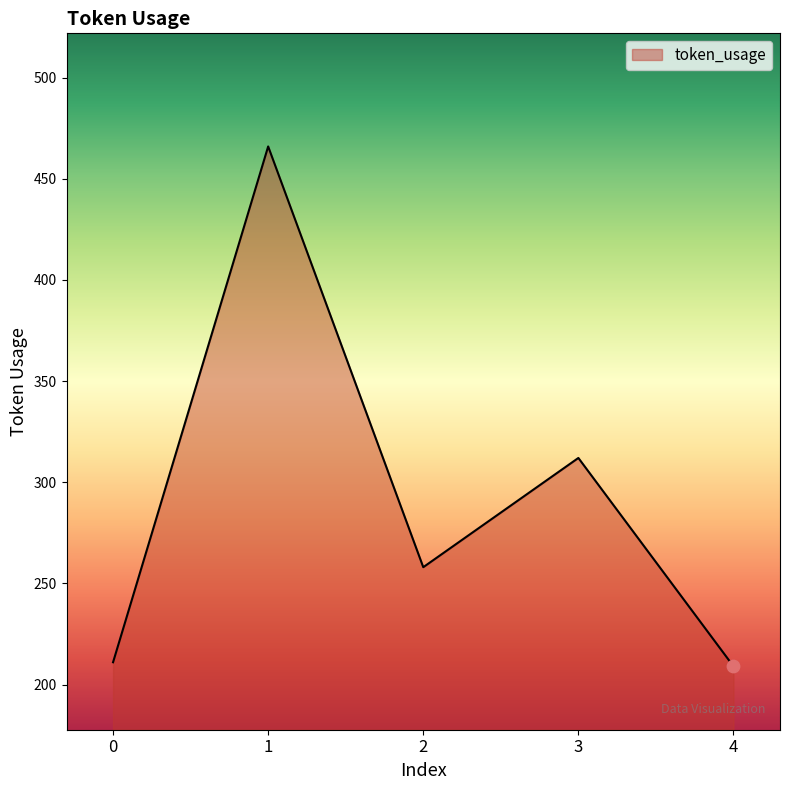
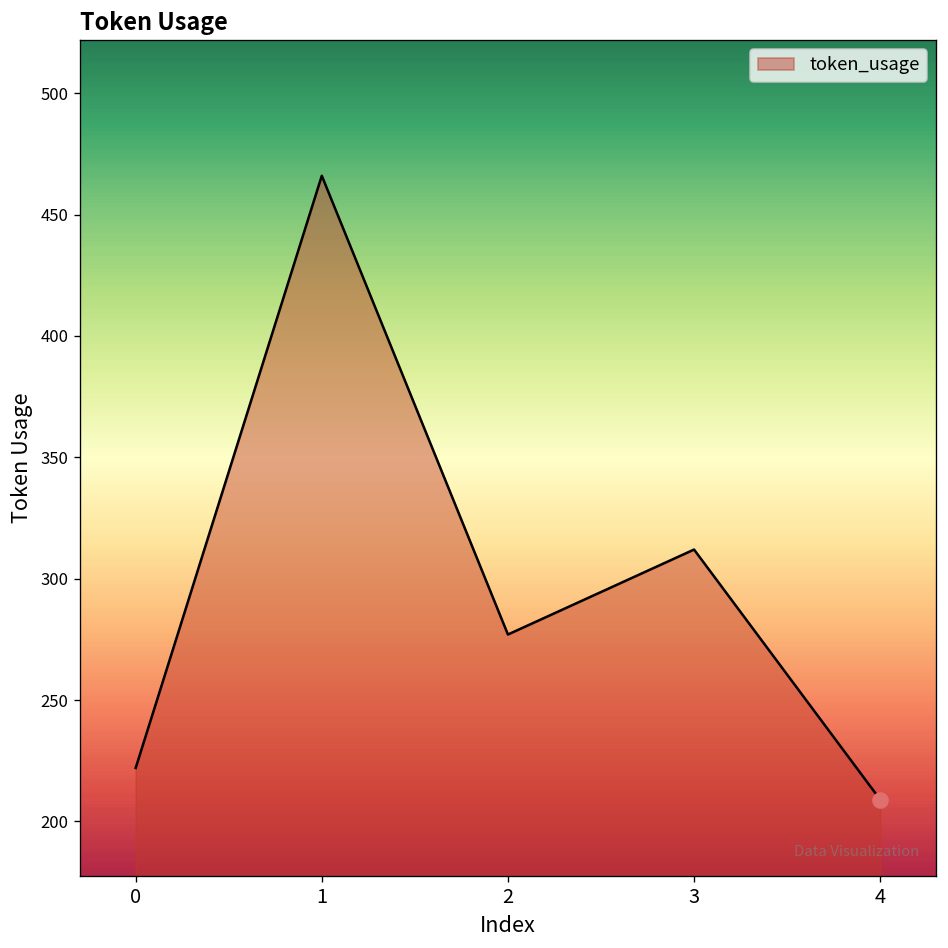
token_usage, 0: 211 -> 222
token_usage, 2: 258 -> 277
